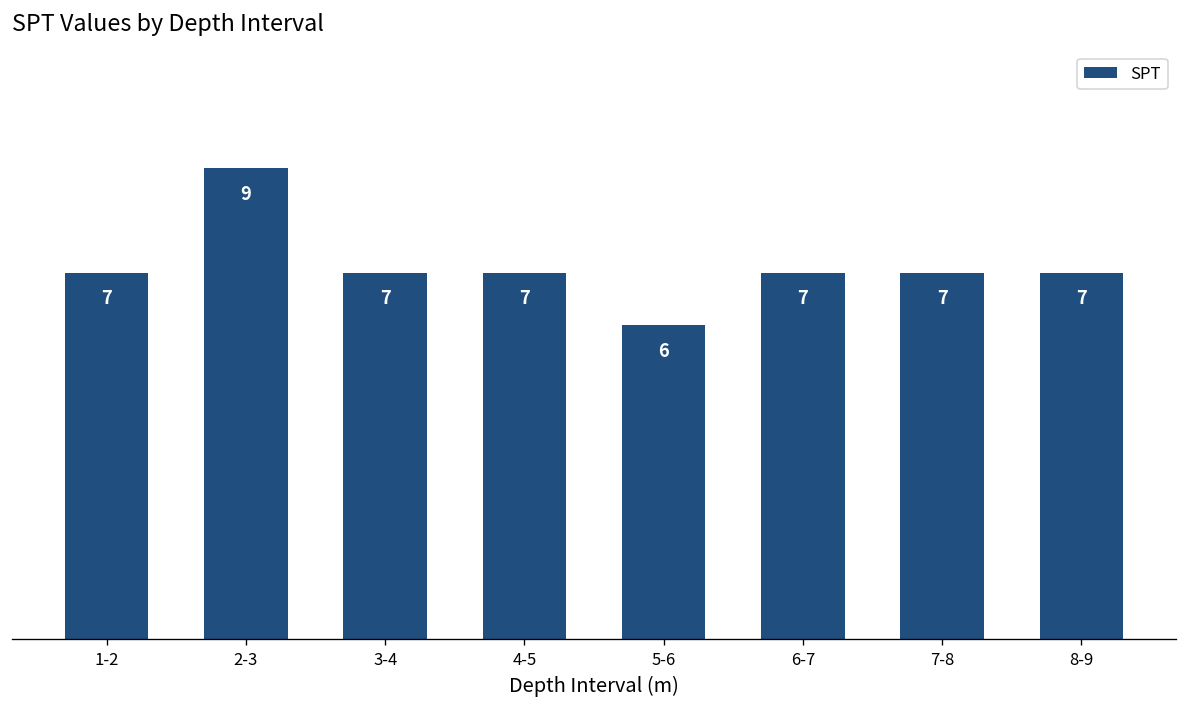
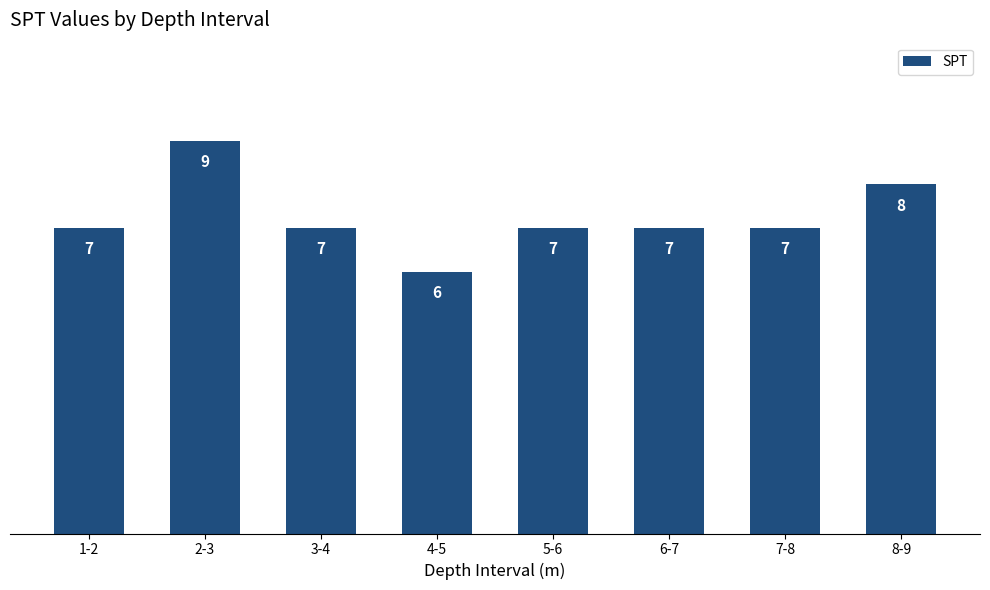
4-5: 7 -> 6
5-6: 6 -> 7
8-9: 7 -> 8
